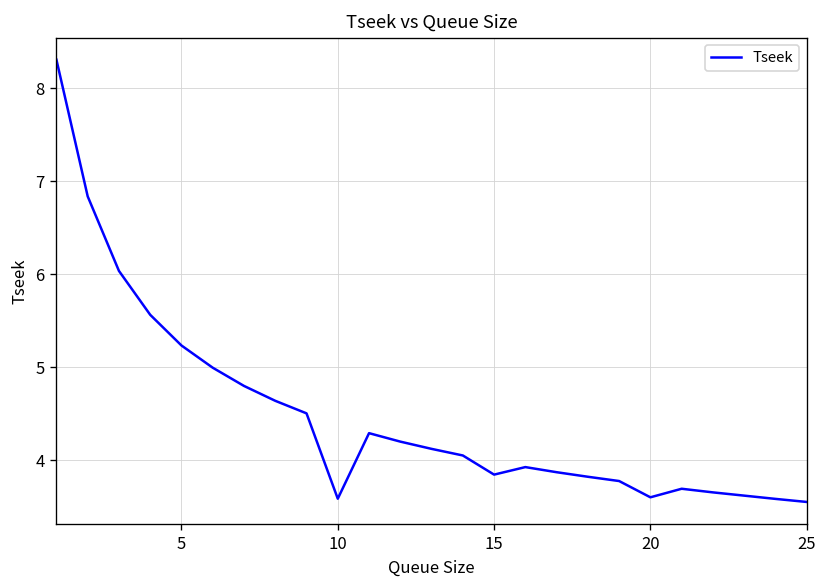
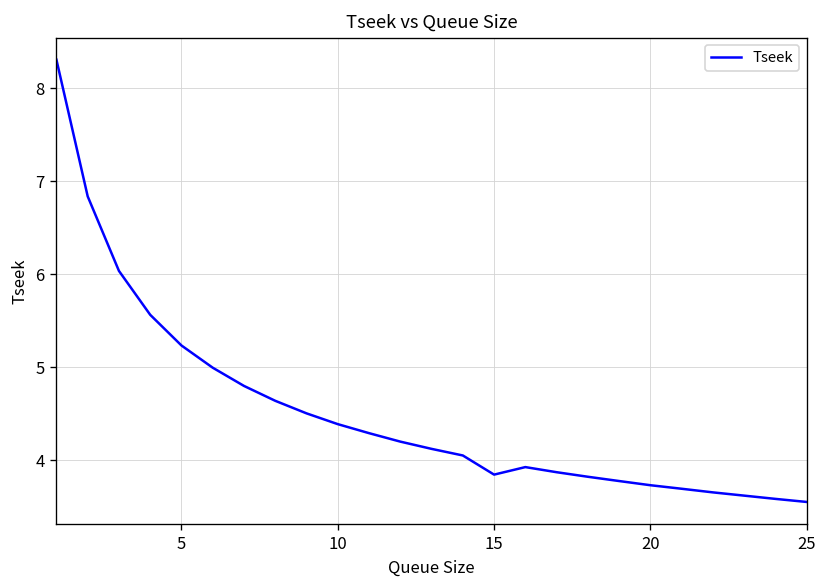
10: 3.6 -> 4.4
20: 3.6 -> 3.7
